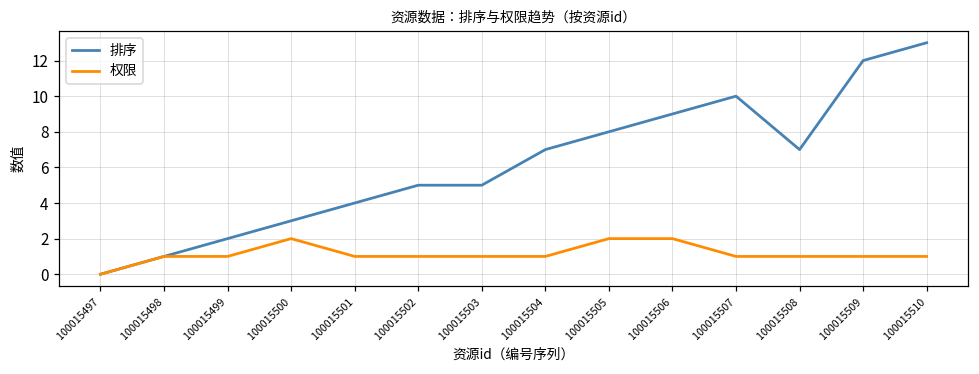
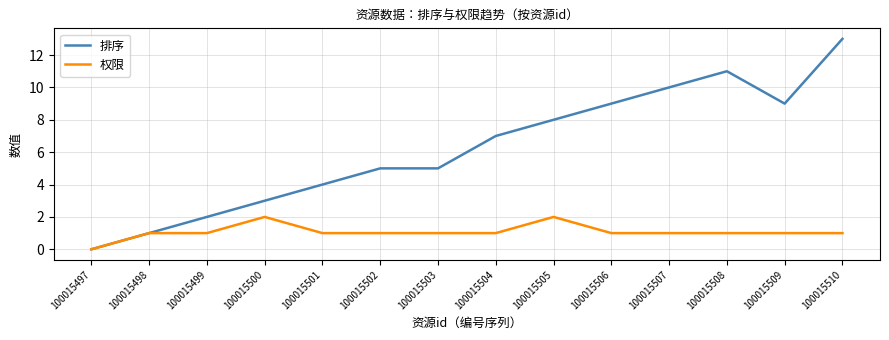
权限, 100015506: 2 -> 1
排序, 100015508: 7 -> 11
排序, 100015509: 12 -> 9
